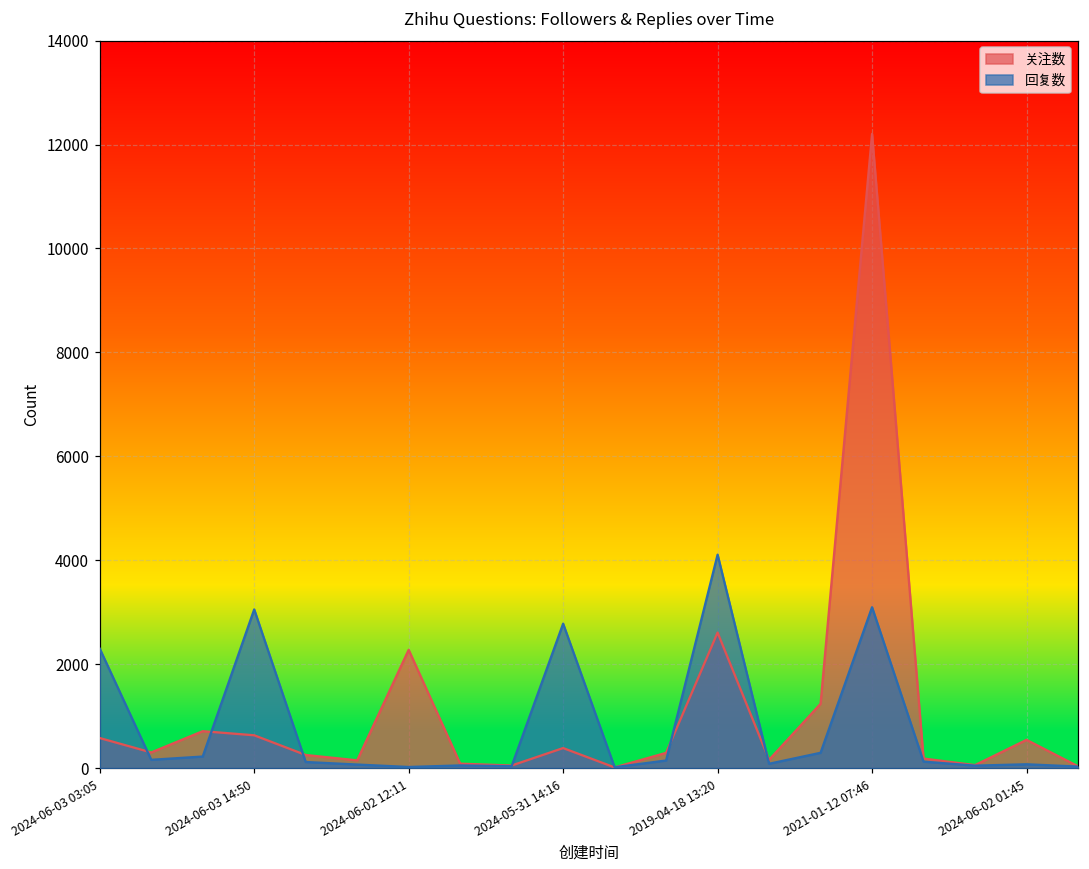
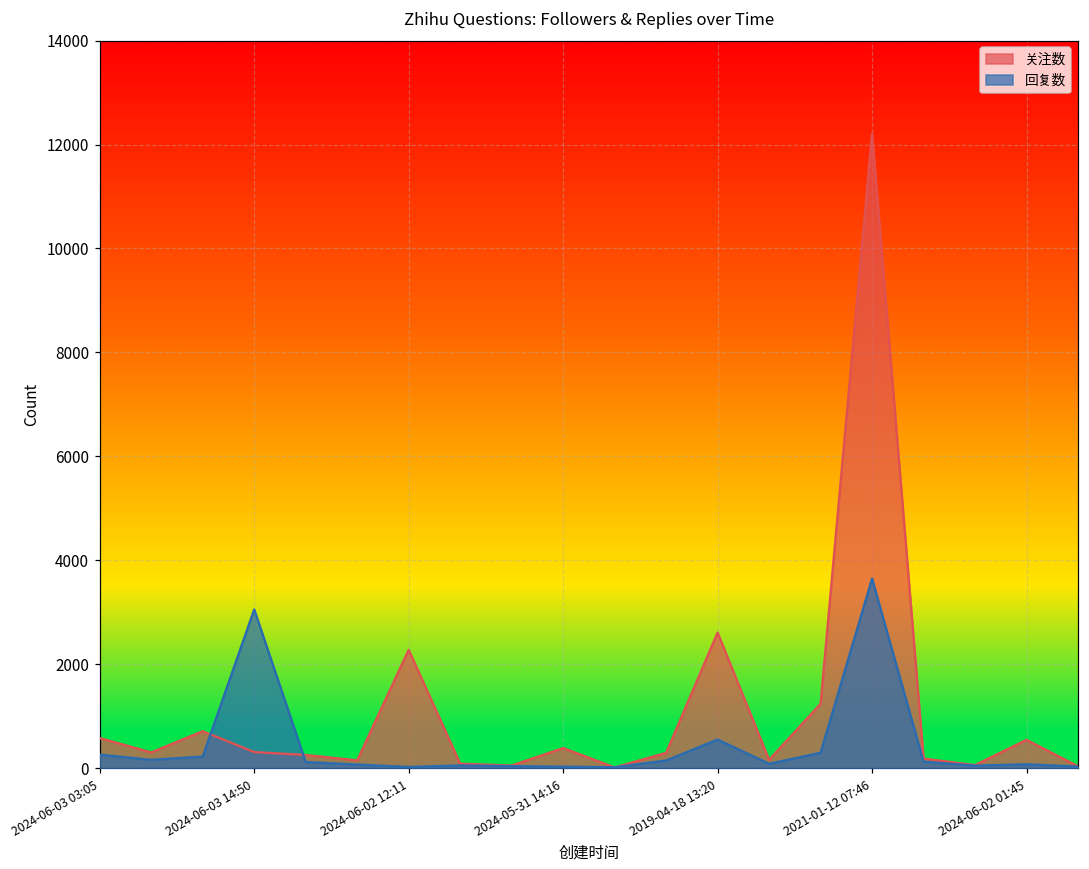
回复数, 2024-06-03 03:05: 2300 -> 300
关注数, 2024-06-03 14:50: 600 -> 300
回复数, 2024-05-31 14:16: 2800 -> 0
回复数, 2019-04-18 13:20: 4100 -> 500
回复数, 2021-01-12 07:46: 3100 -> 3600
